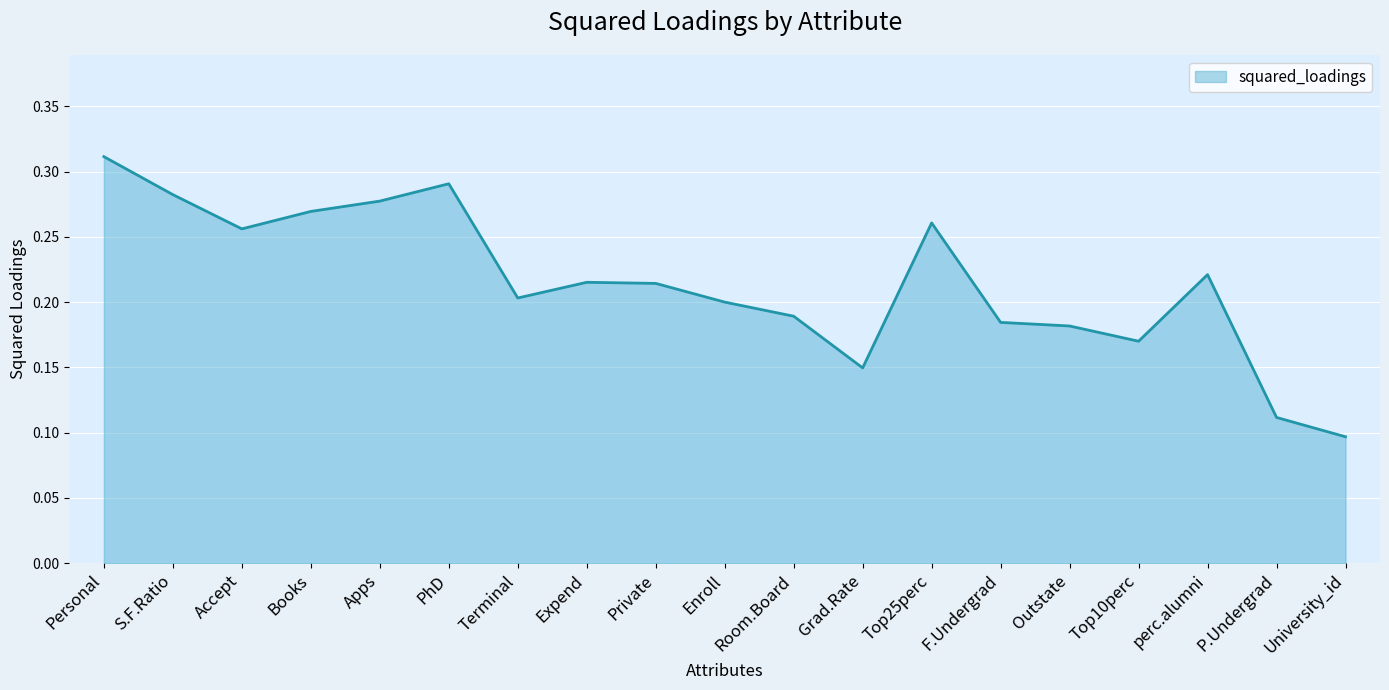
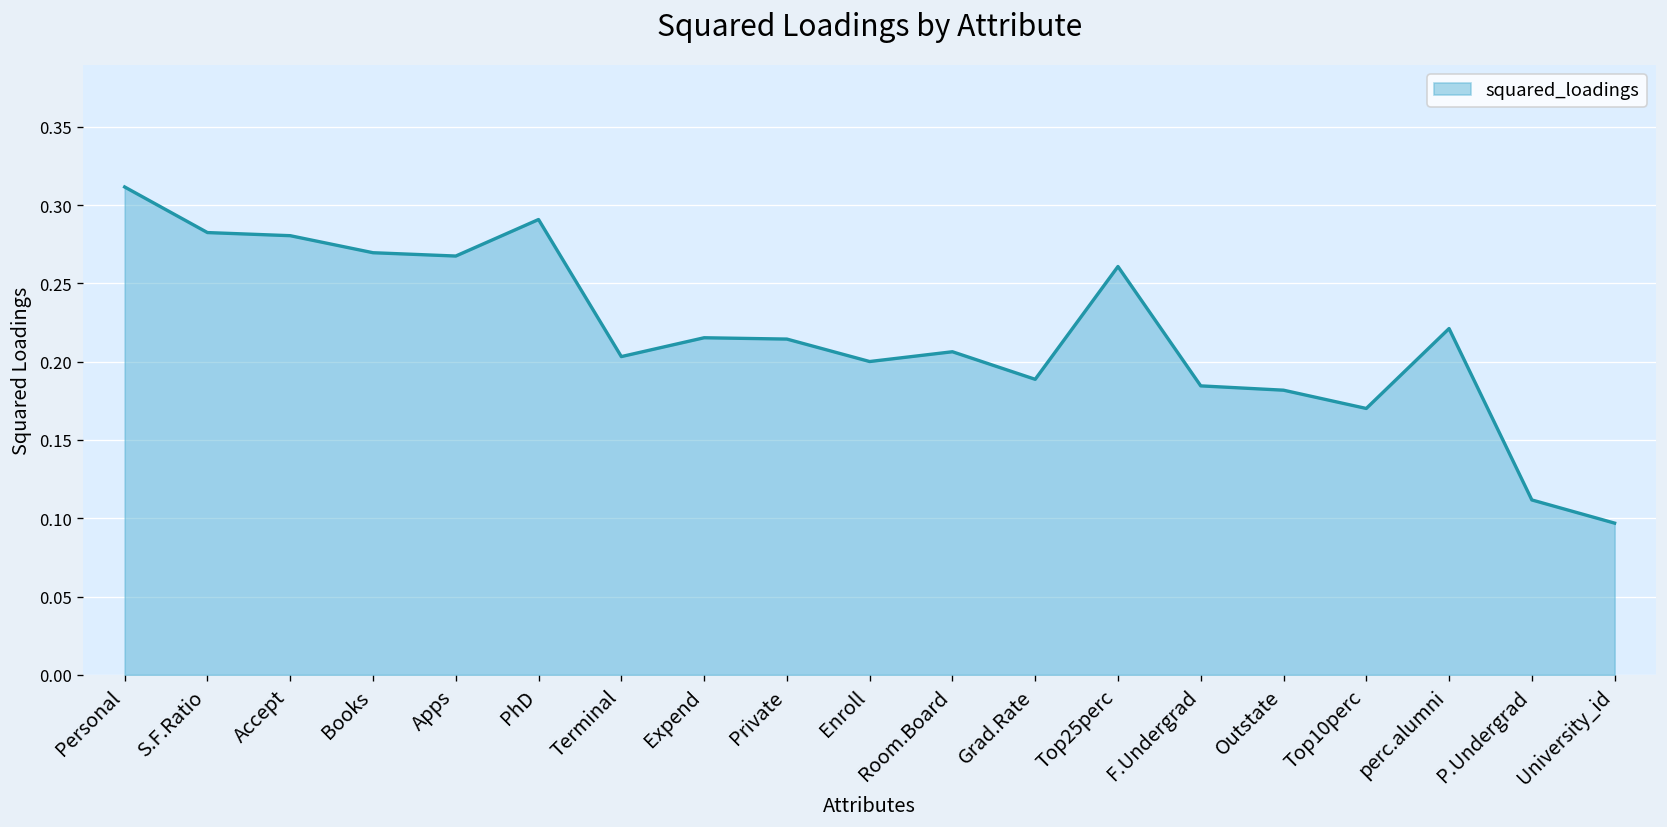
Accept: 0.256 -> 0.280
Apps: 0.277 -> 0.267
Room.Board: 0.189 -> 0.206
Grad.Rate: 0.150 -> 0.189
